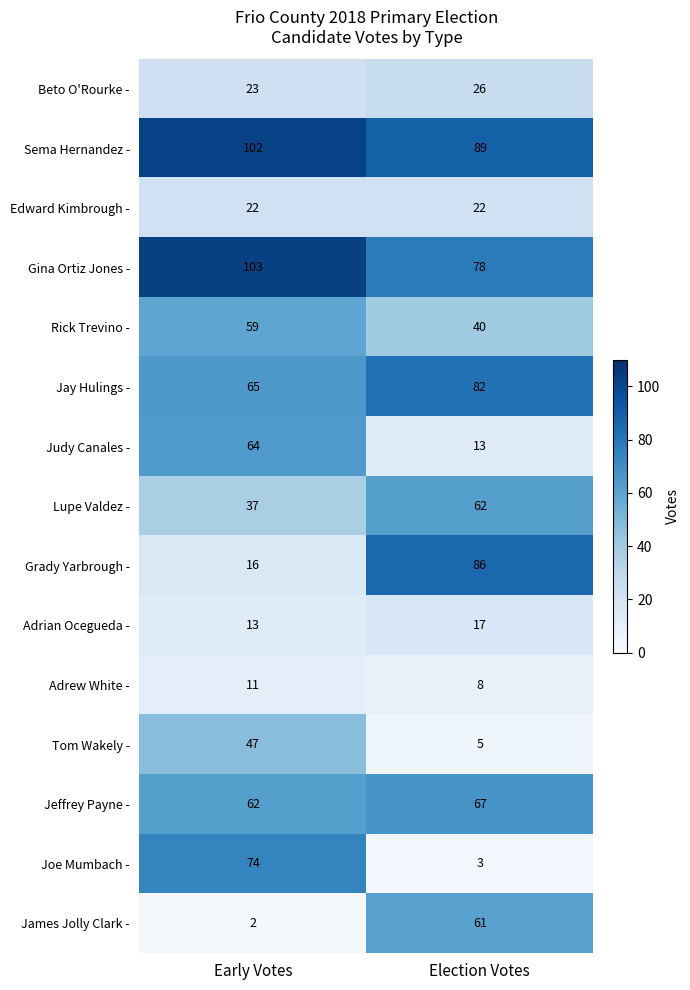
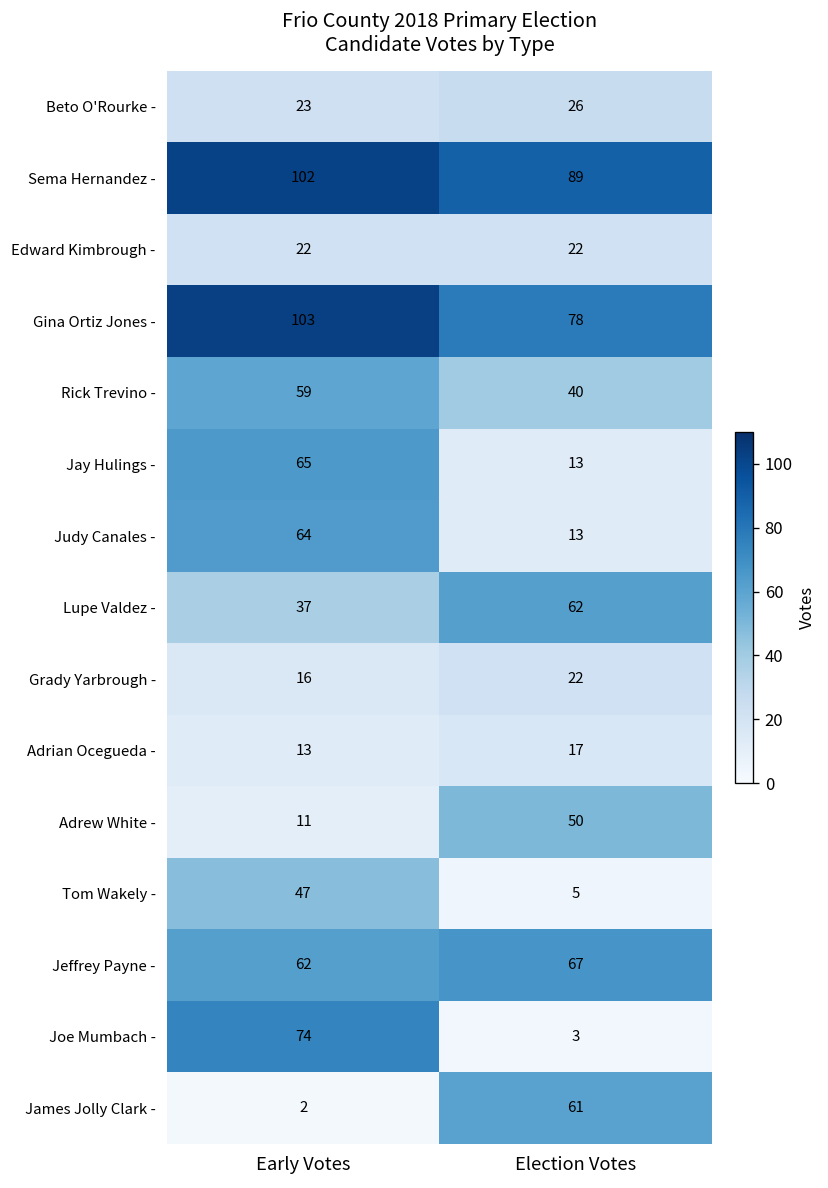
Jay Hulings -, Election Votes: 82 -> 13
Grady Yarbrough -, Election Votes: 86 -> 22
Adrew White -, Election Votes: 8 -> 50
